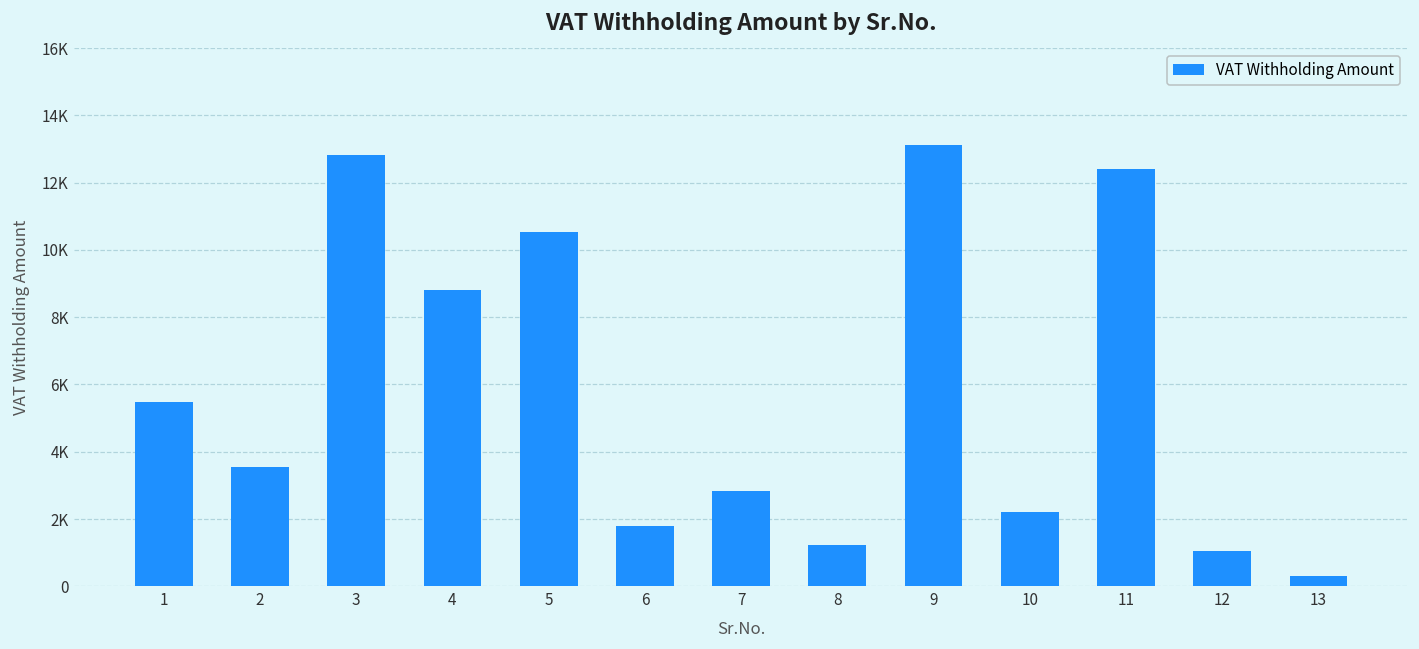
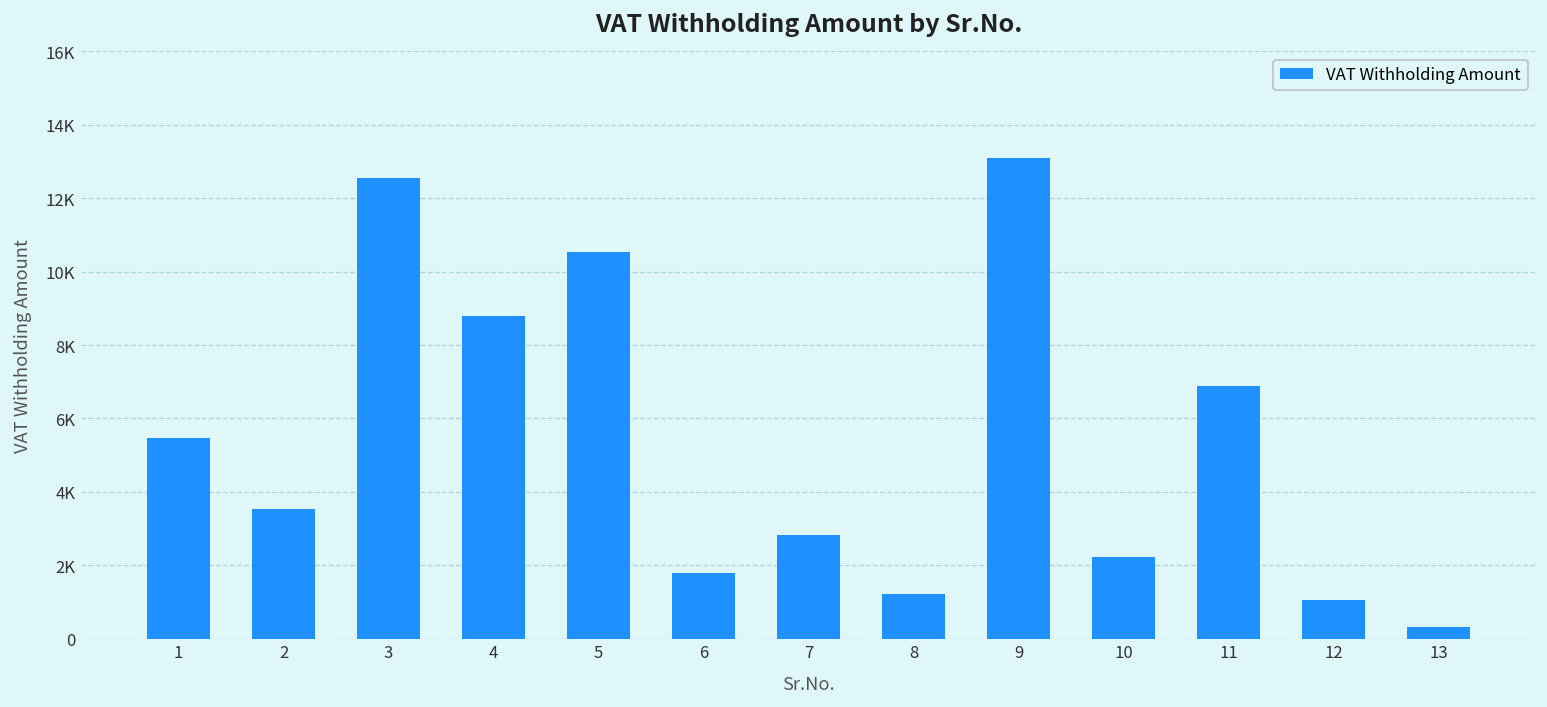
3: 12800 -> 12600
11: 12400 -> 6900
